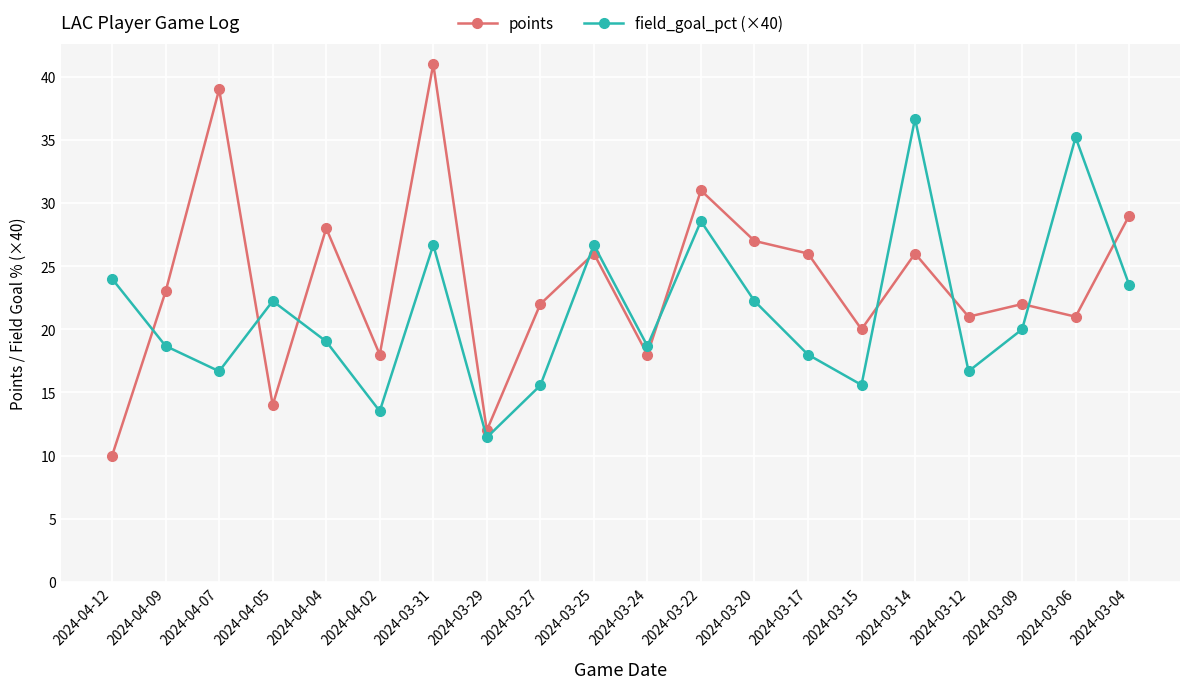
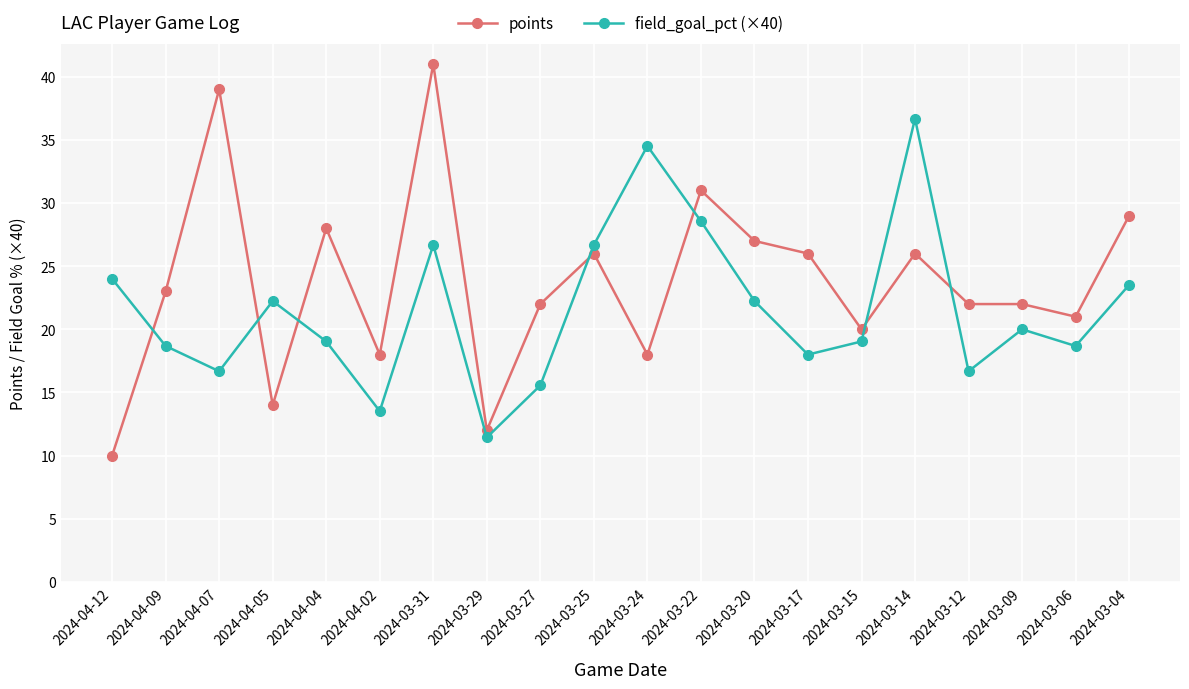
field_goal_pct (×40), 2024-03-24: 18.7 -> 34.5
field_goal_pct (×40), 2024-03-15: 15.6 -> 19.0
points, 2024-03-12: 21 -> 22
field_goal_pct (×40), 2024-03-06: 35.2 -> 18.7
